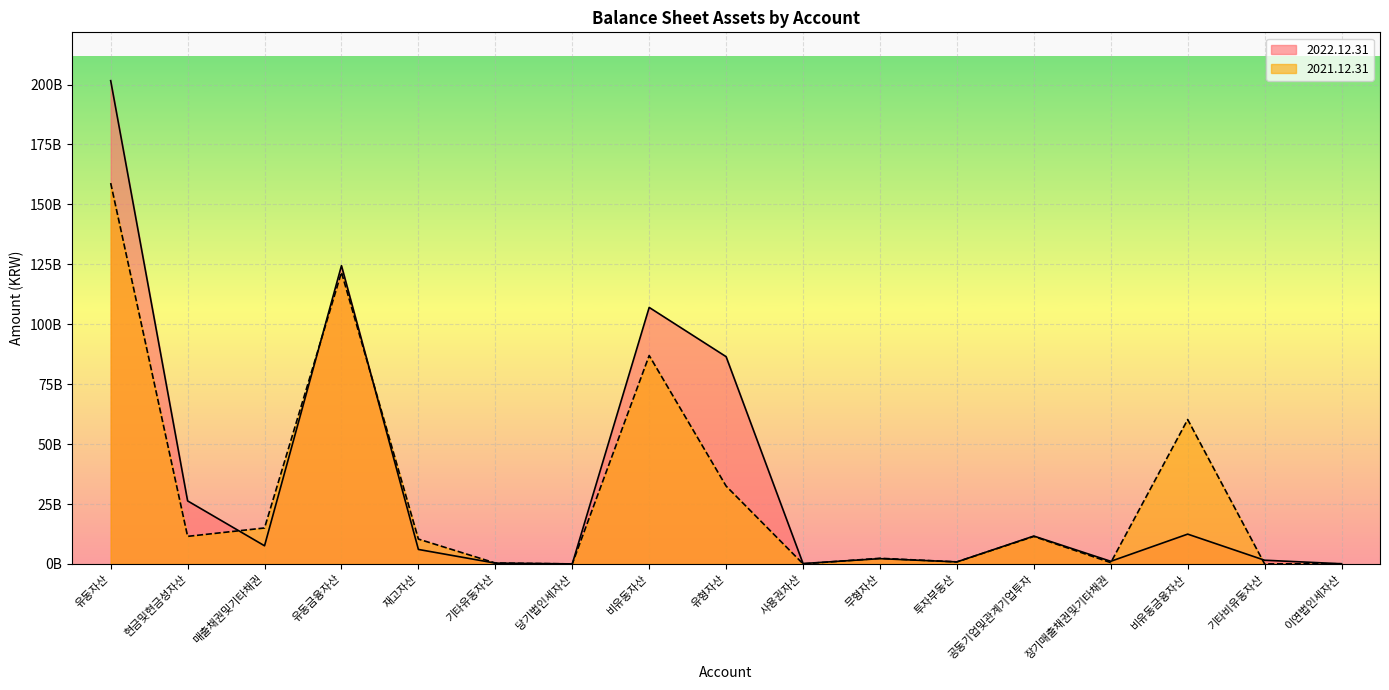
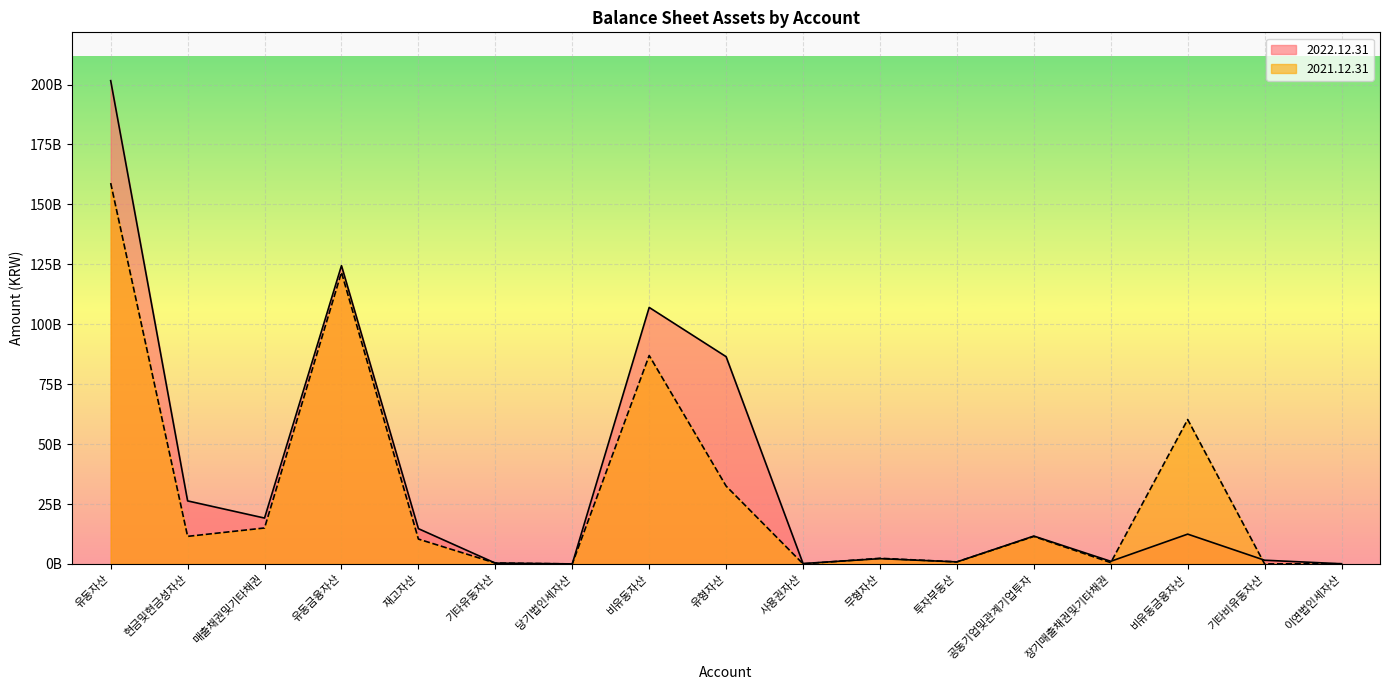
2022.12.31, 매출채권및기타채권: 8000000000 -> 19000000000
2022.12.31, 재고자산: 6000000000 -> 15000000000
